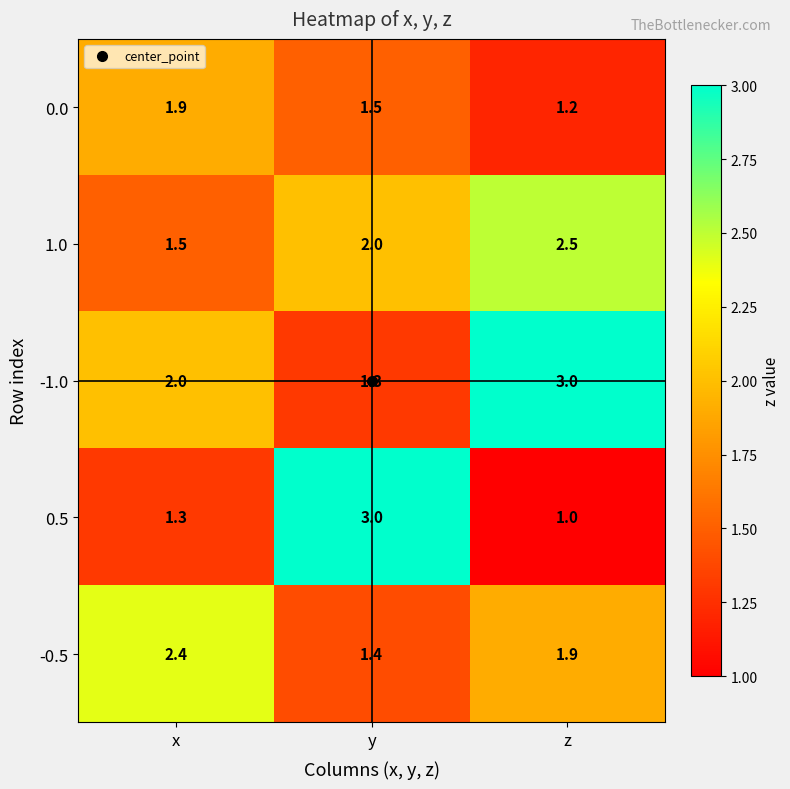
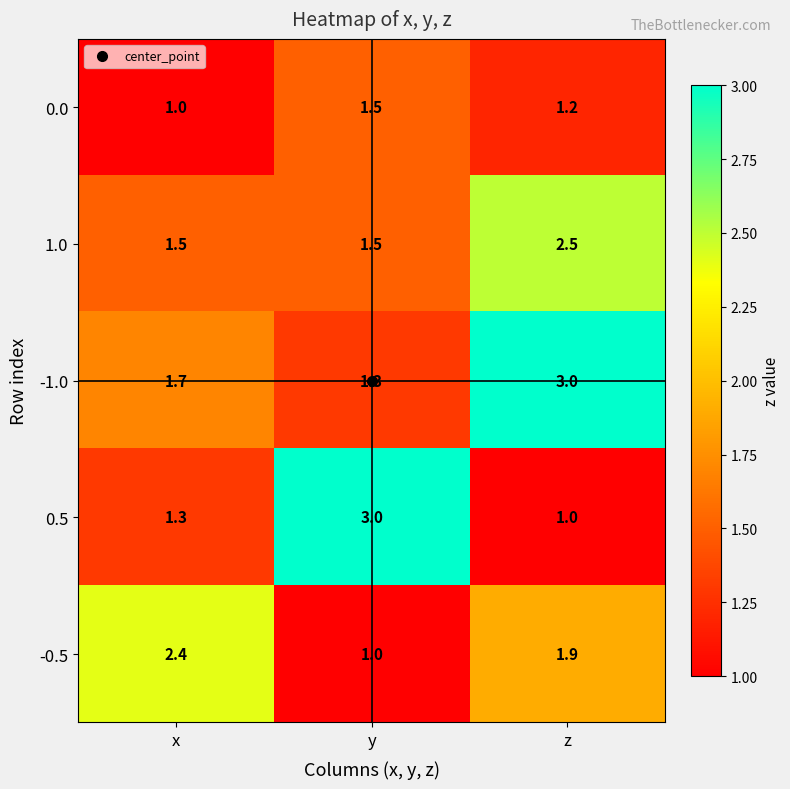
0.0, x: 1.9 -> 1.0
1.0, y: 2.0 -> 1.5
-1.0, x: 2.0 -> 1.7
-0.5, y: 1.4 -> 1.0
